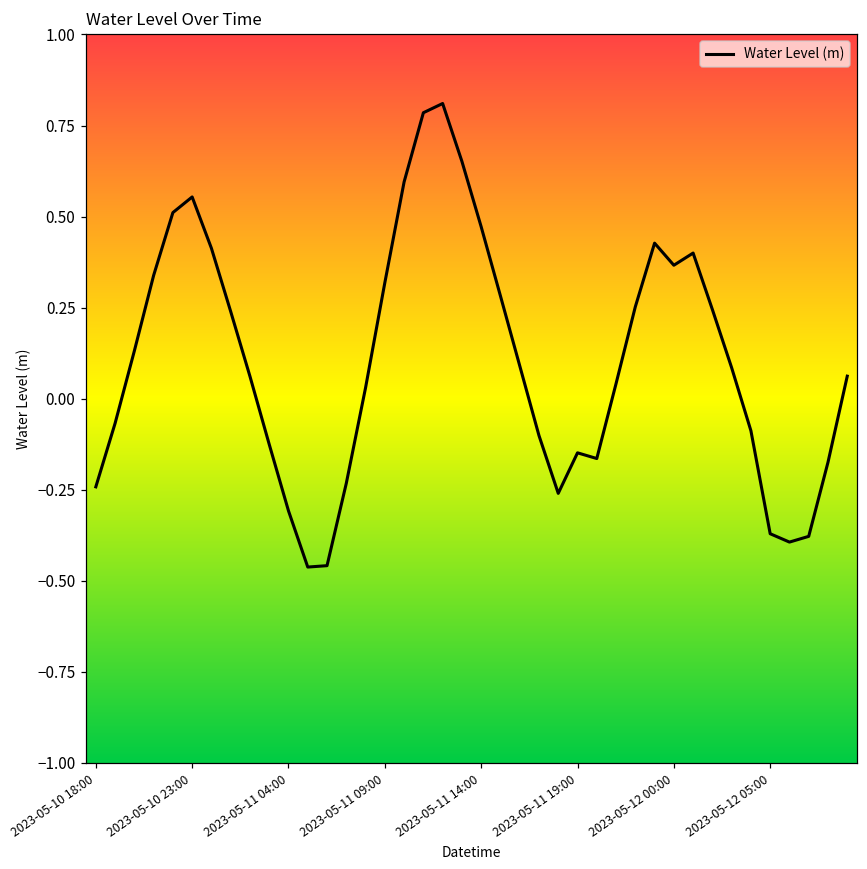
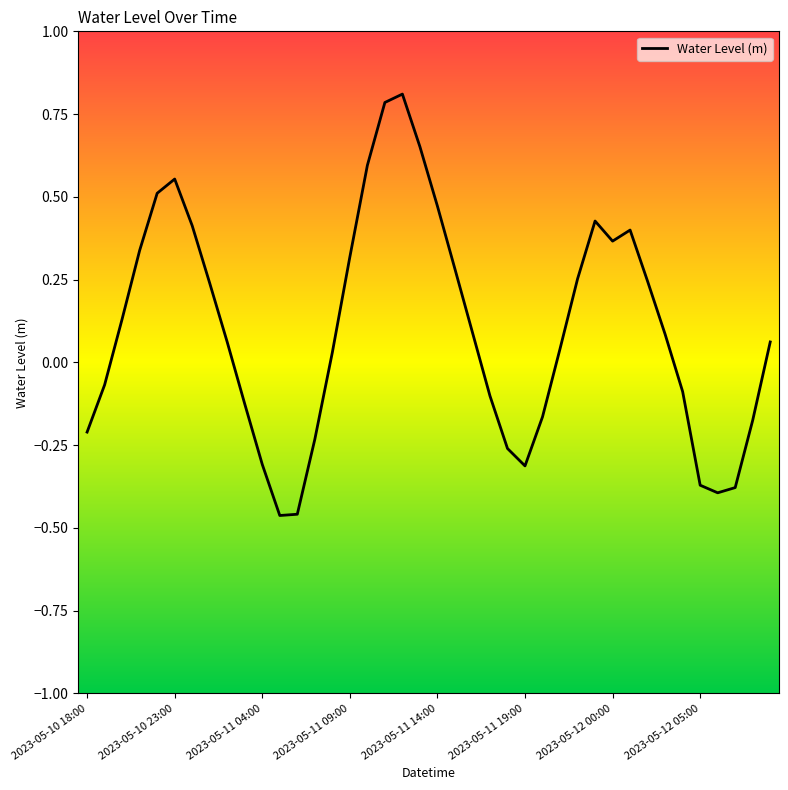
2023-05-10 18:00: -0.24 -> -0.21
2023-05-11 19:00: -0.15 -> -0.31
